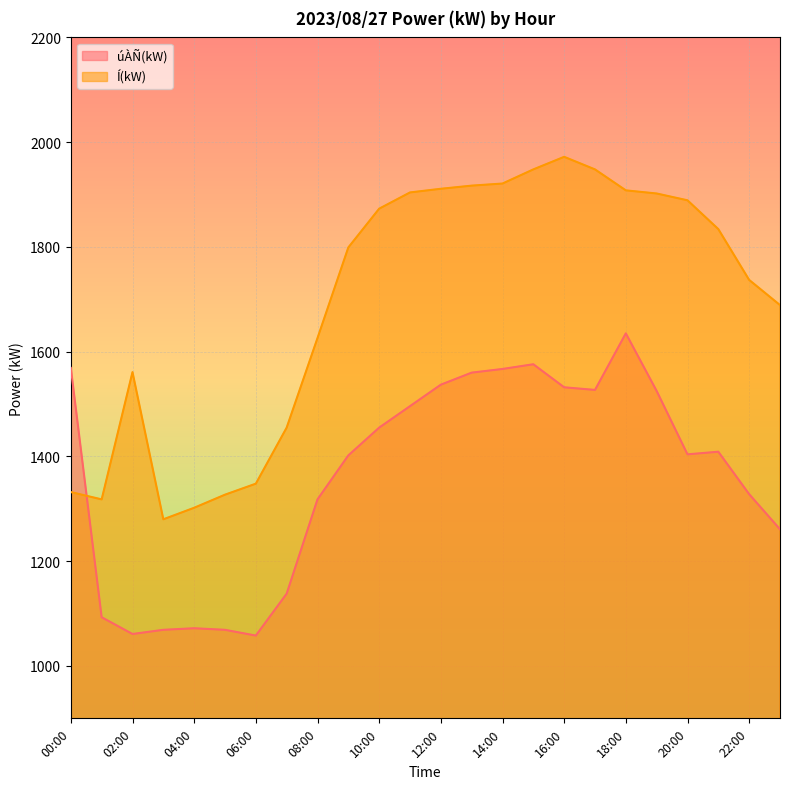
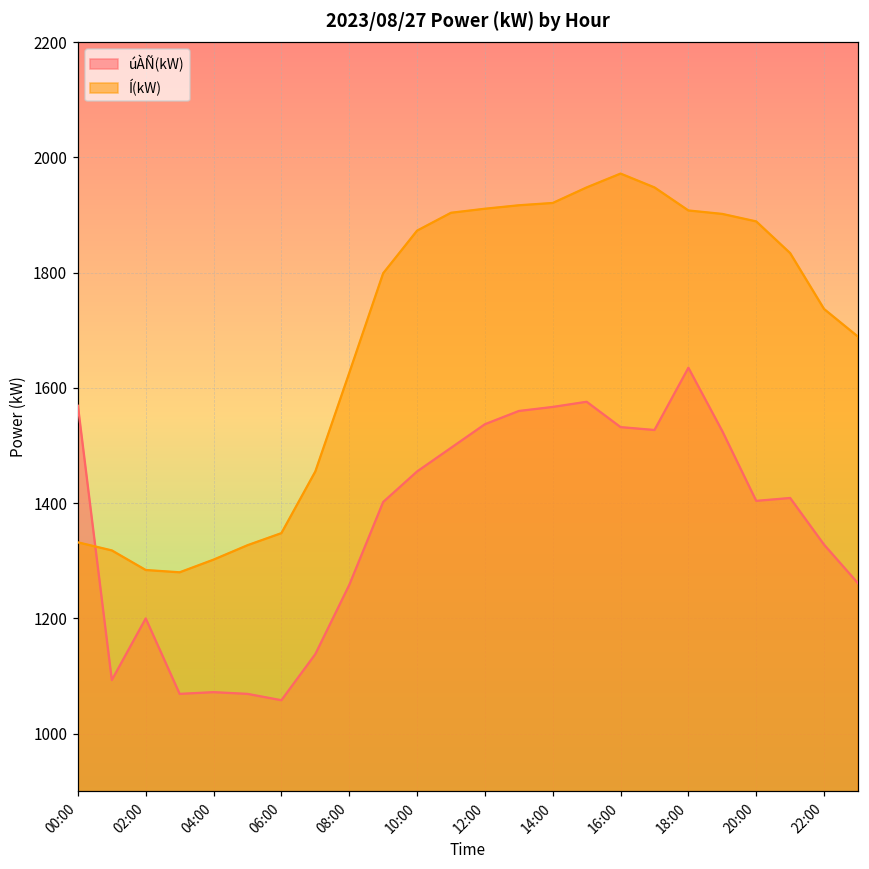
úÀÑ(kW), 02:00: 1060 -> 1200
Í(kW), 02:00: 1560 -> 1280
úÀÑ(kW), 08:00: 1320 -> 1260
